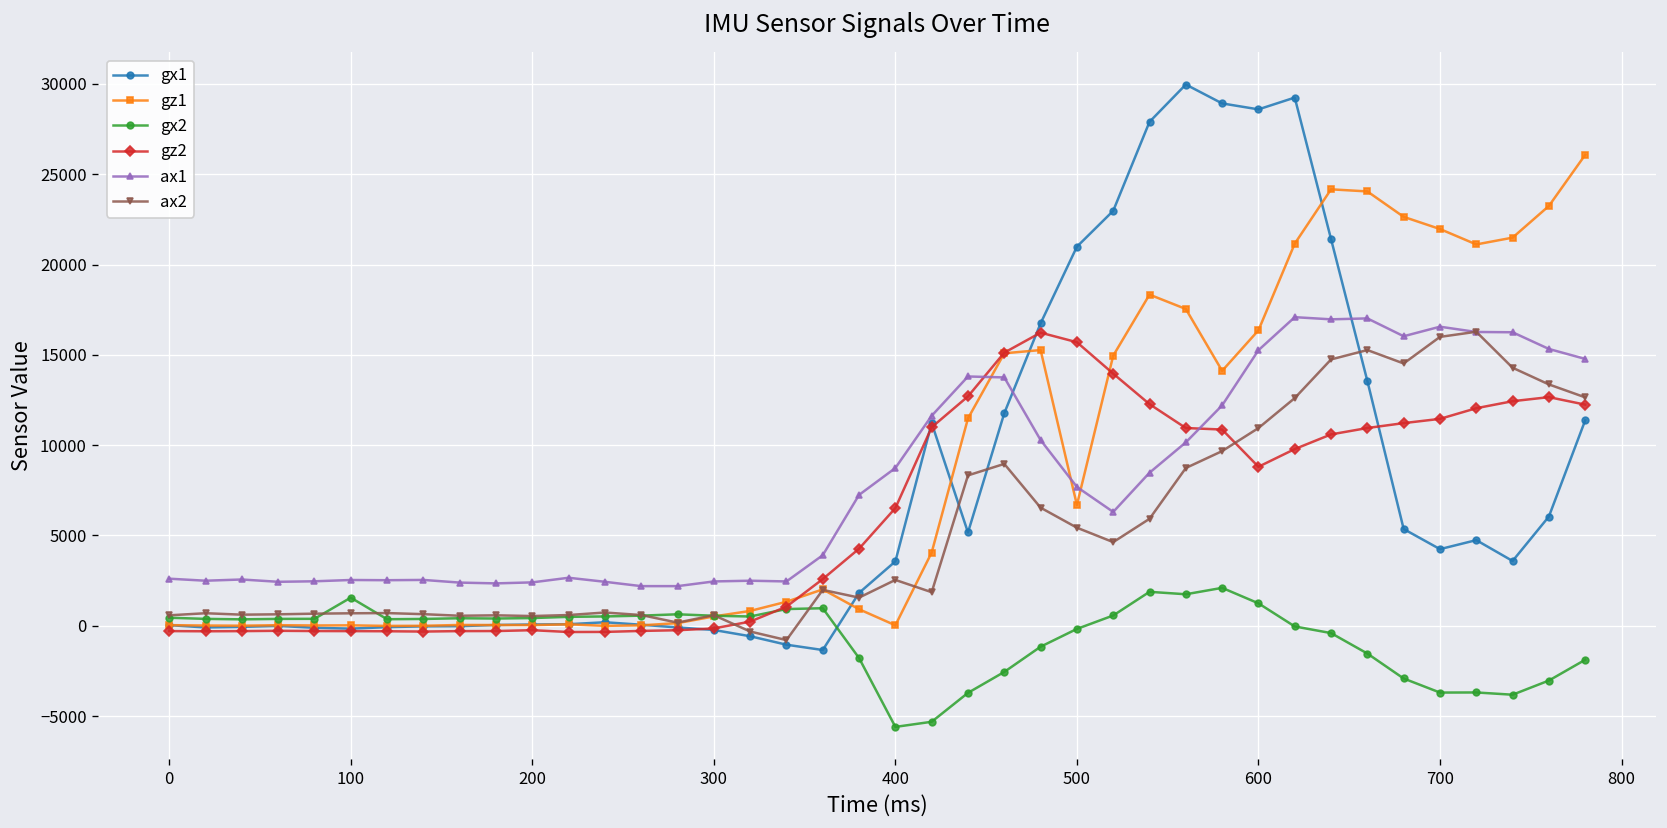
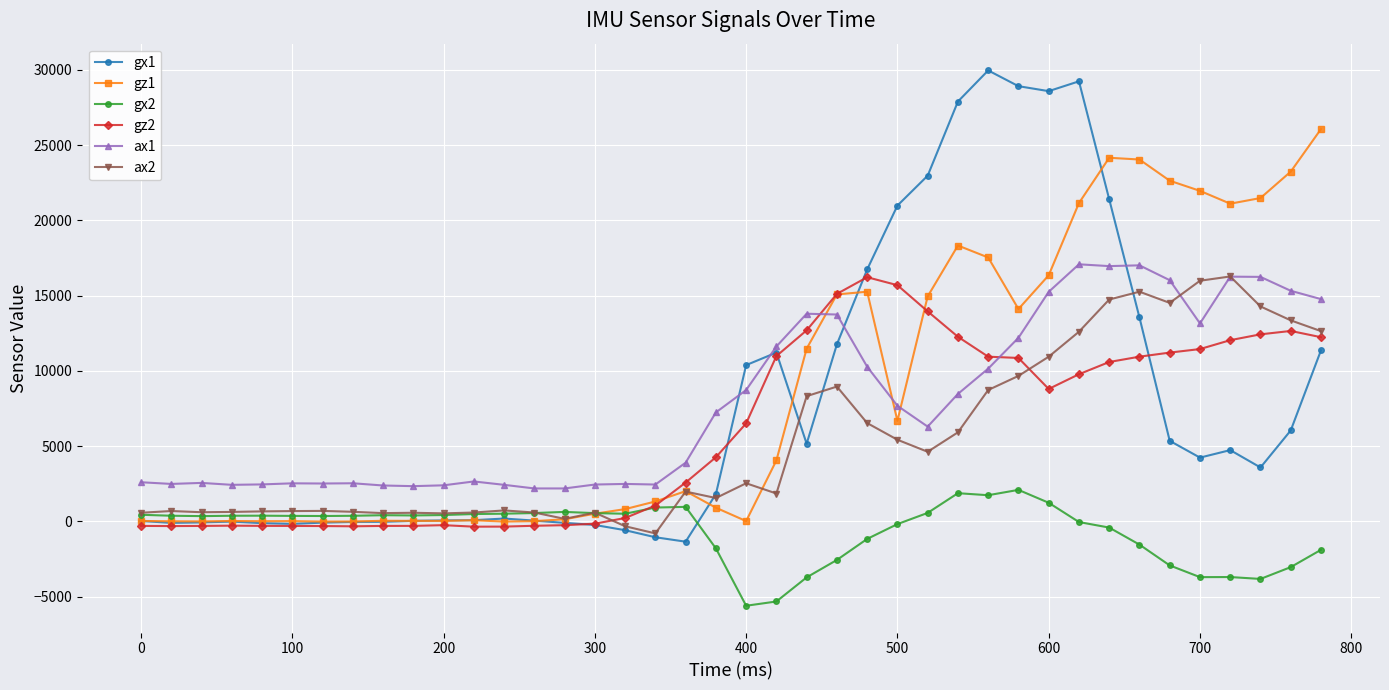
gx2, 100: 1600 -> 400
gx1, 400: 3600 -> 10400
ax1, 700: 16600 -> 13200
